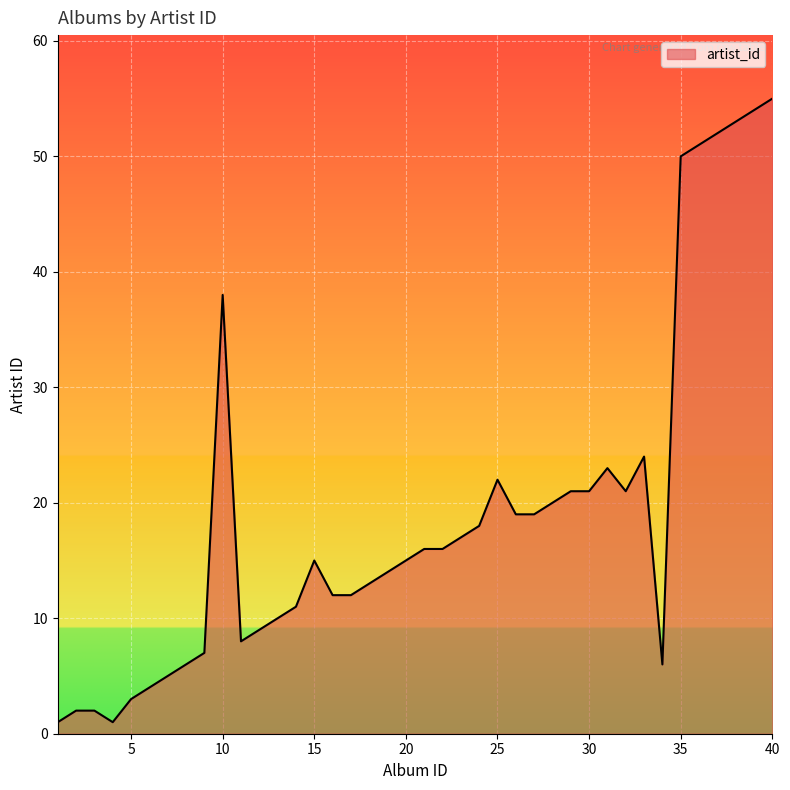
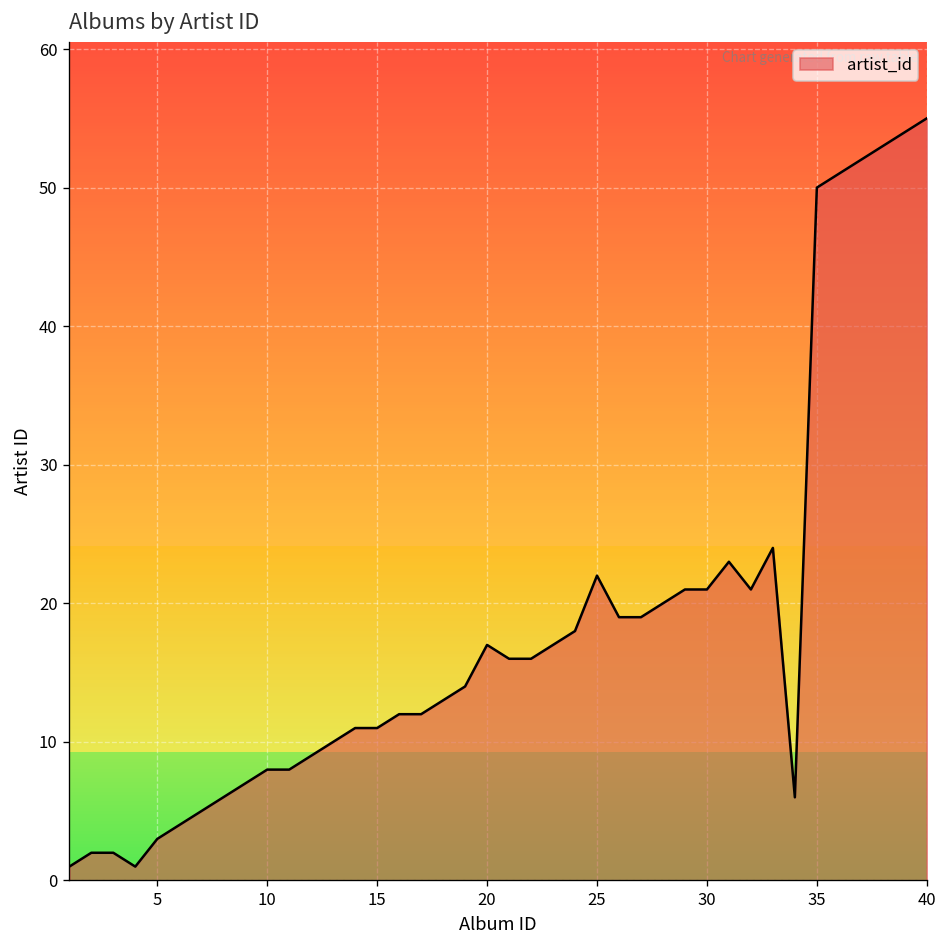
10: 38 -> 8
15: 15 -> 11
20: 15 -> 17
